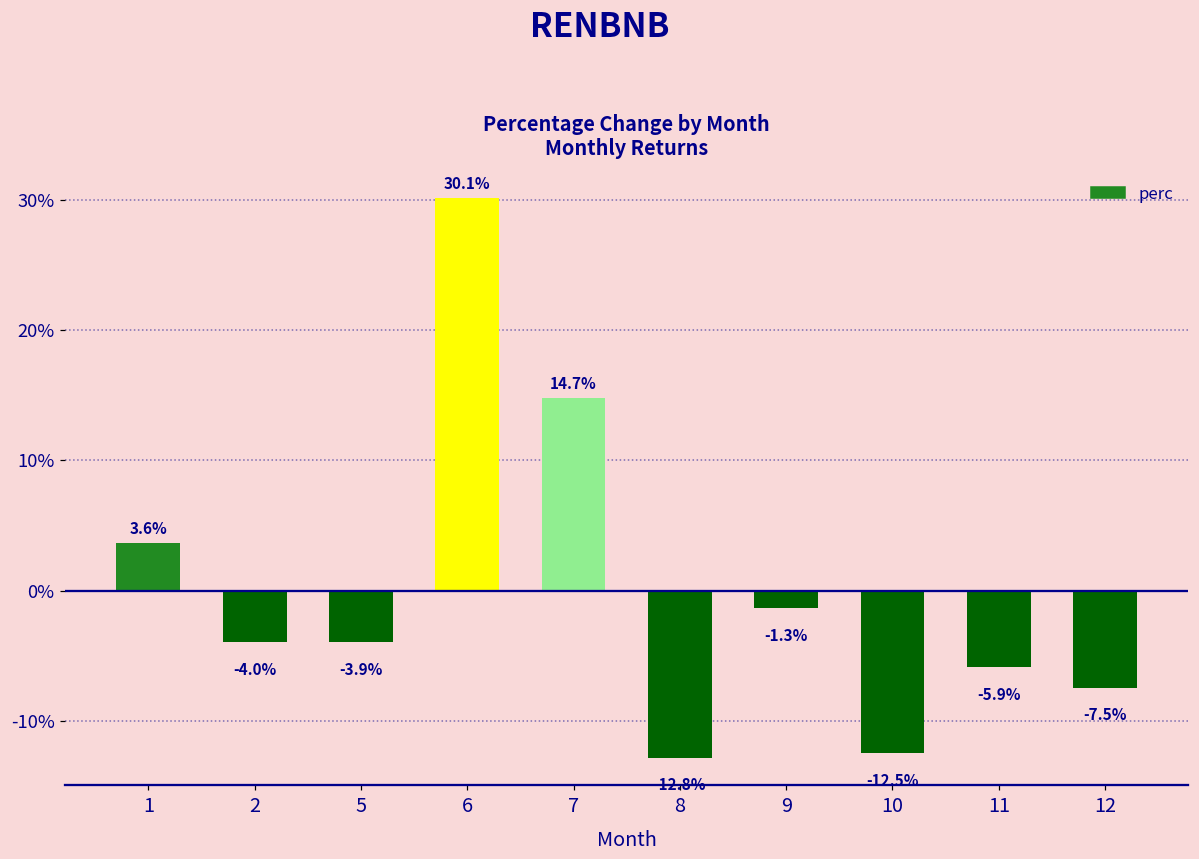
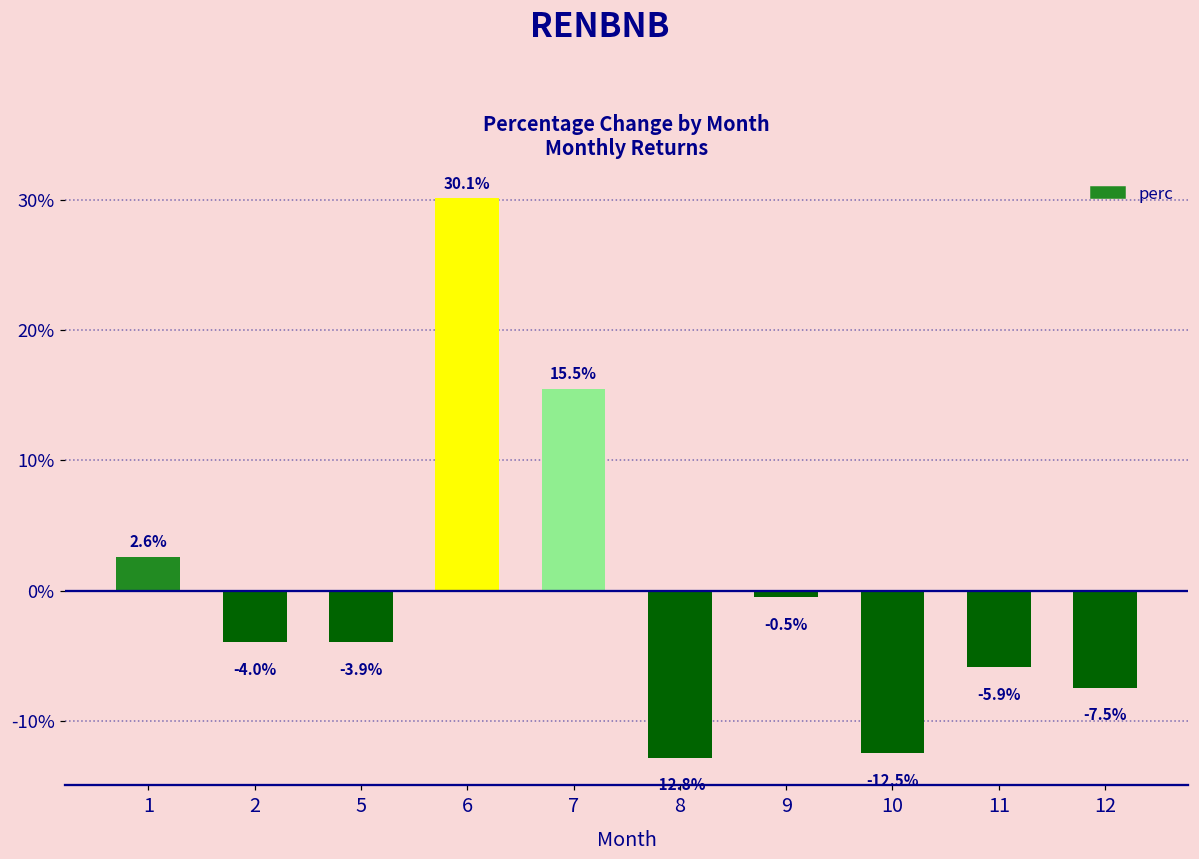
1: 3.6% -> 2.6%
7: 14.7% -> 15.5%
9: -1.3% -> -0.5%
